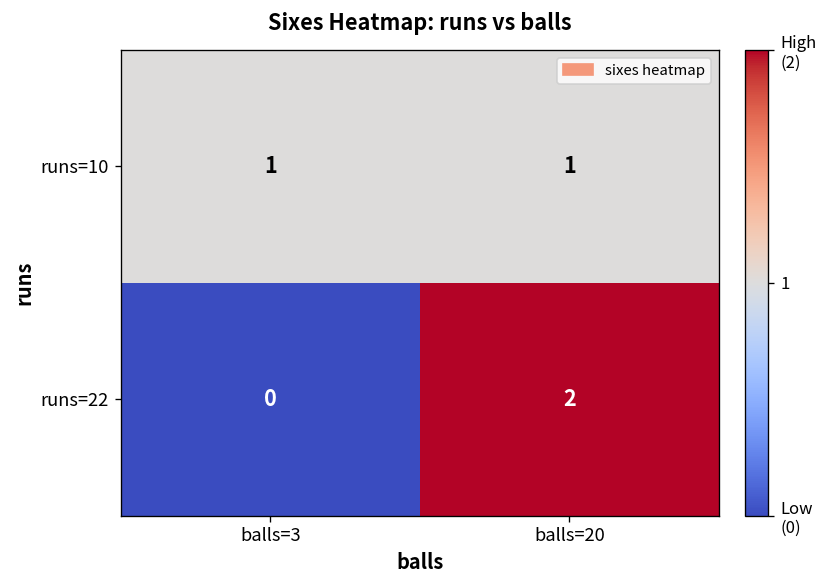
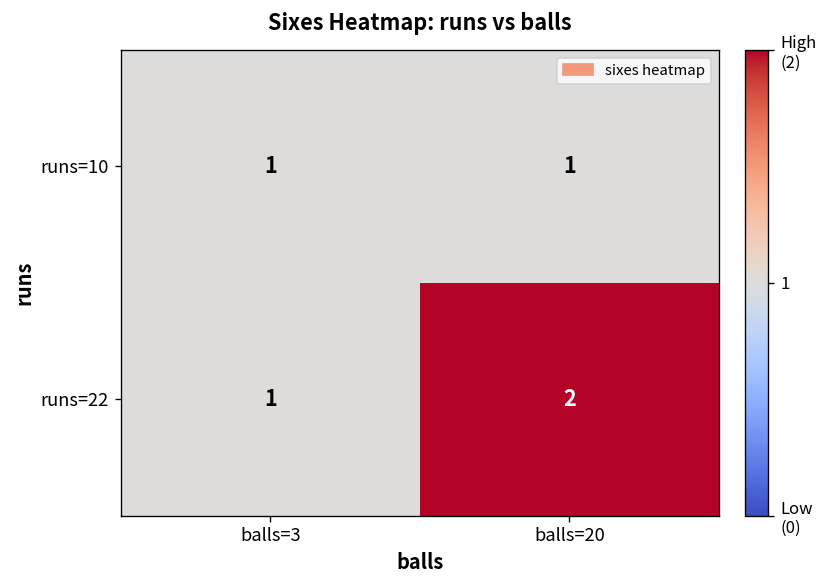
runs=22, balls=3: 0 -> 1
